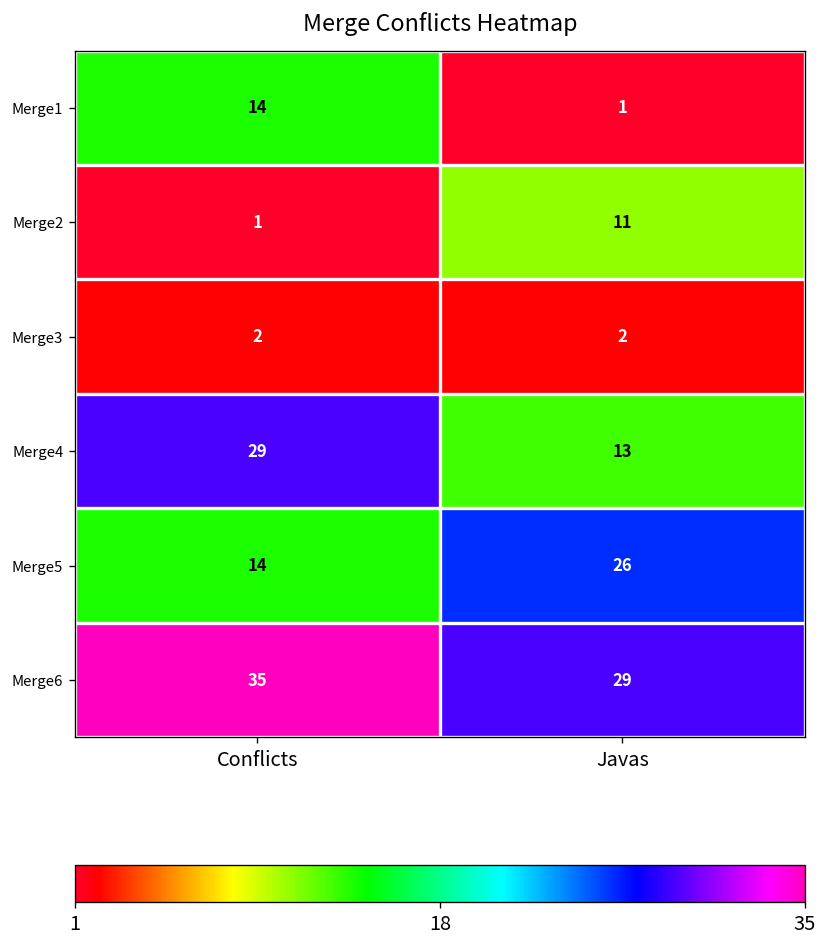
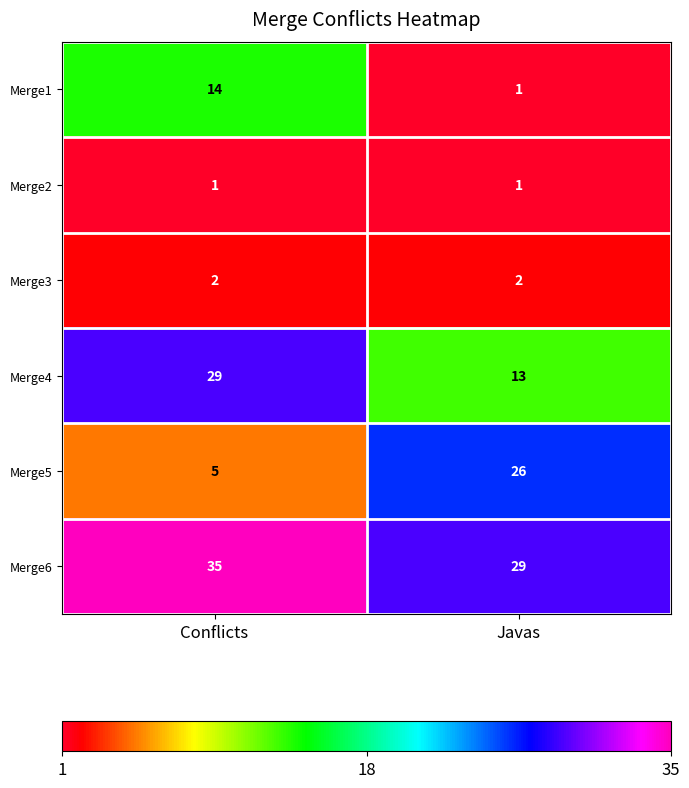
Merge2, Javas: 11 -> 1
Merge5, Conflicts: 14 -> 5
